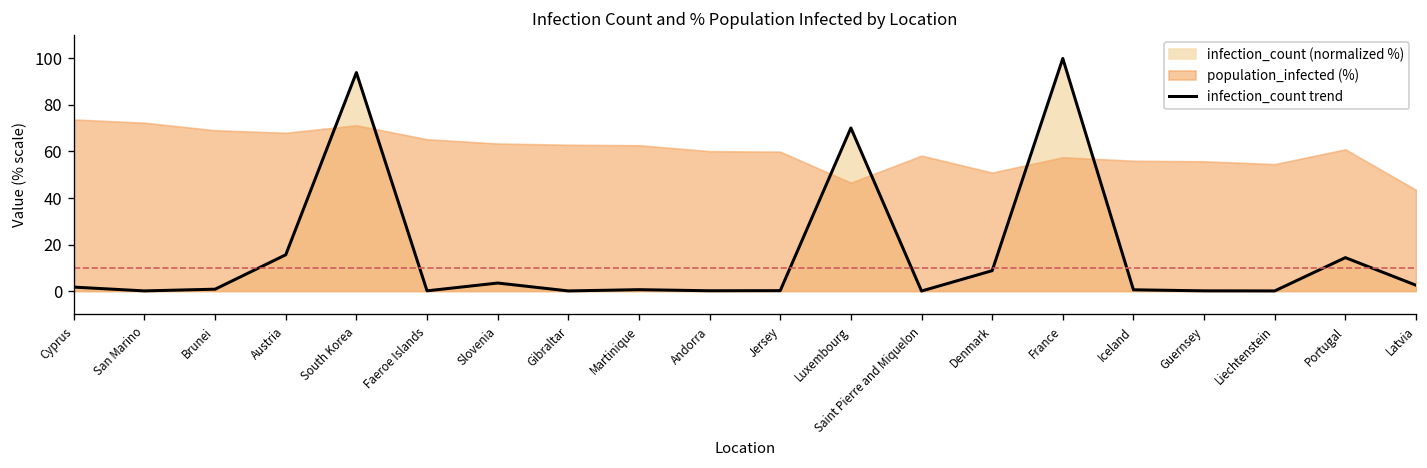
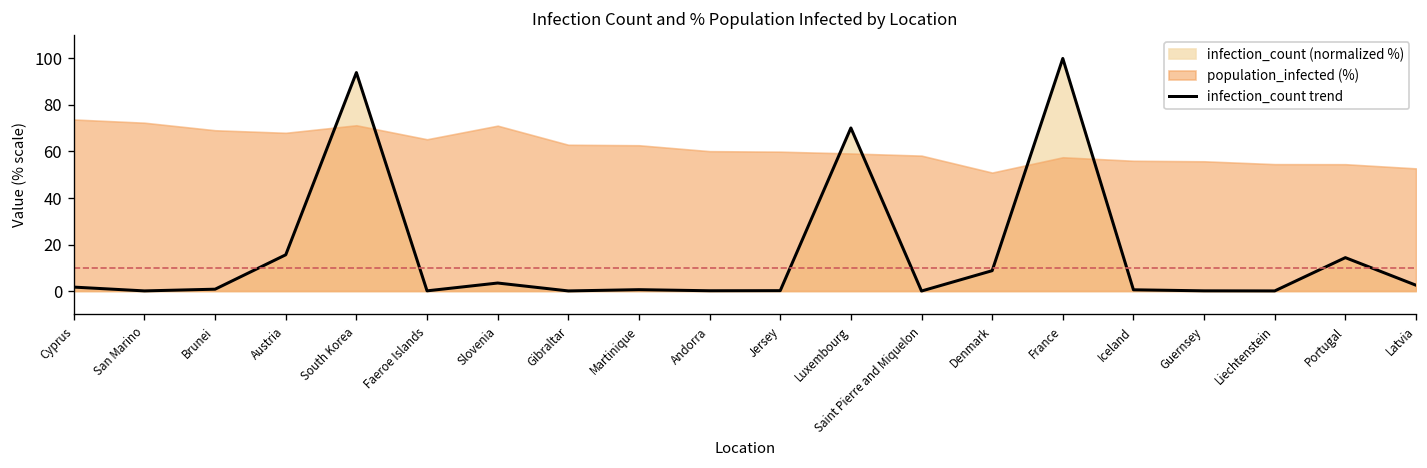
population_infected (%), Slovenia: 63 -> 71
population_infected (%), Luxembourg: 47 -> 59
population_infected (%), Portugal: 61 -> 55
population_infected (%), Latvia: 44 -> 53
